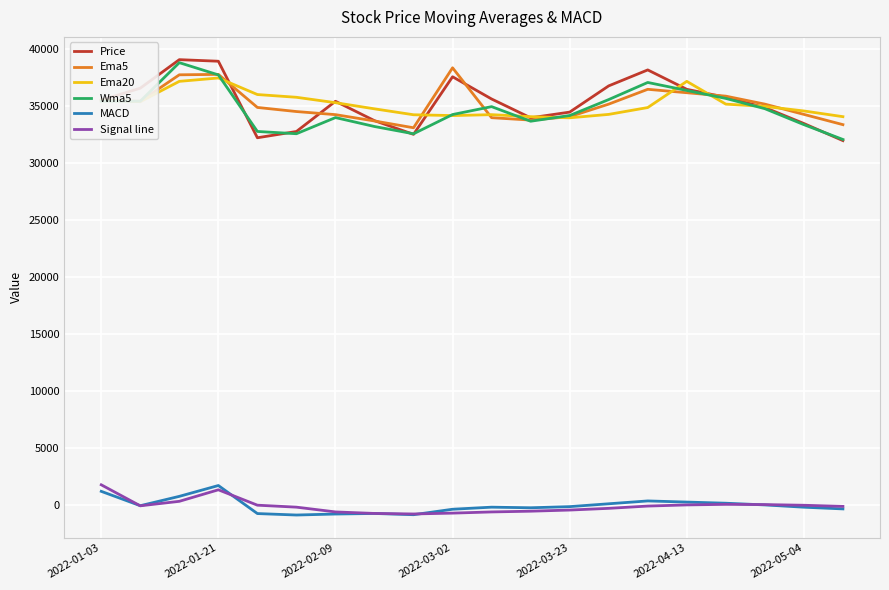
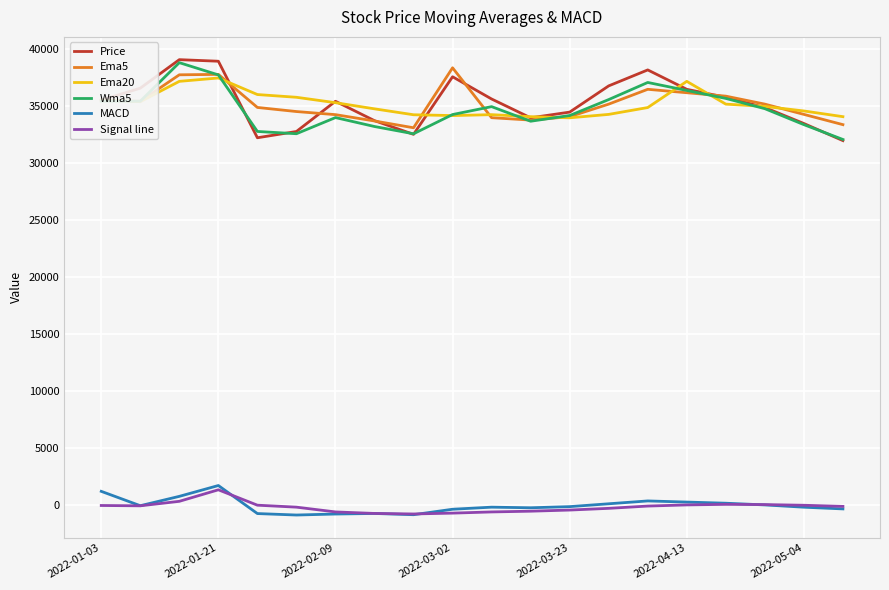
Signal line, 2022-01-03: 1800 -> 0
